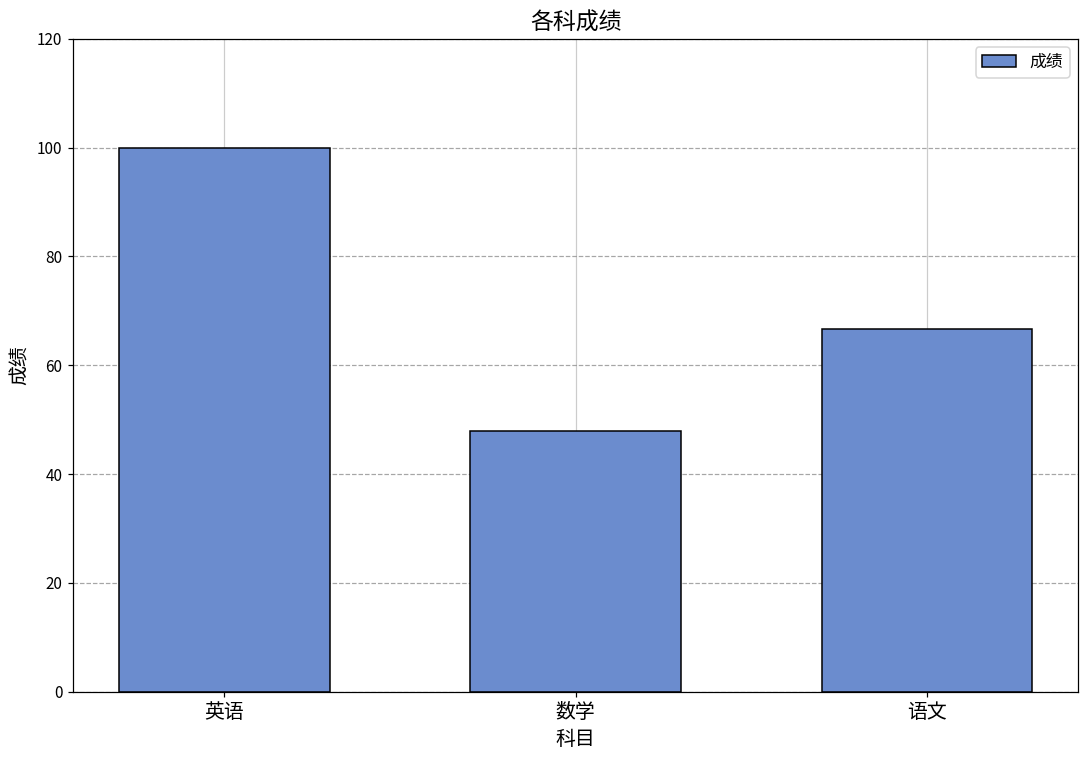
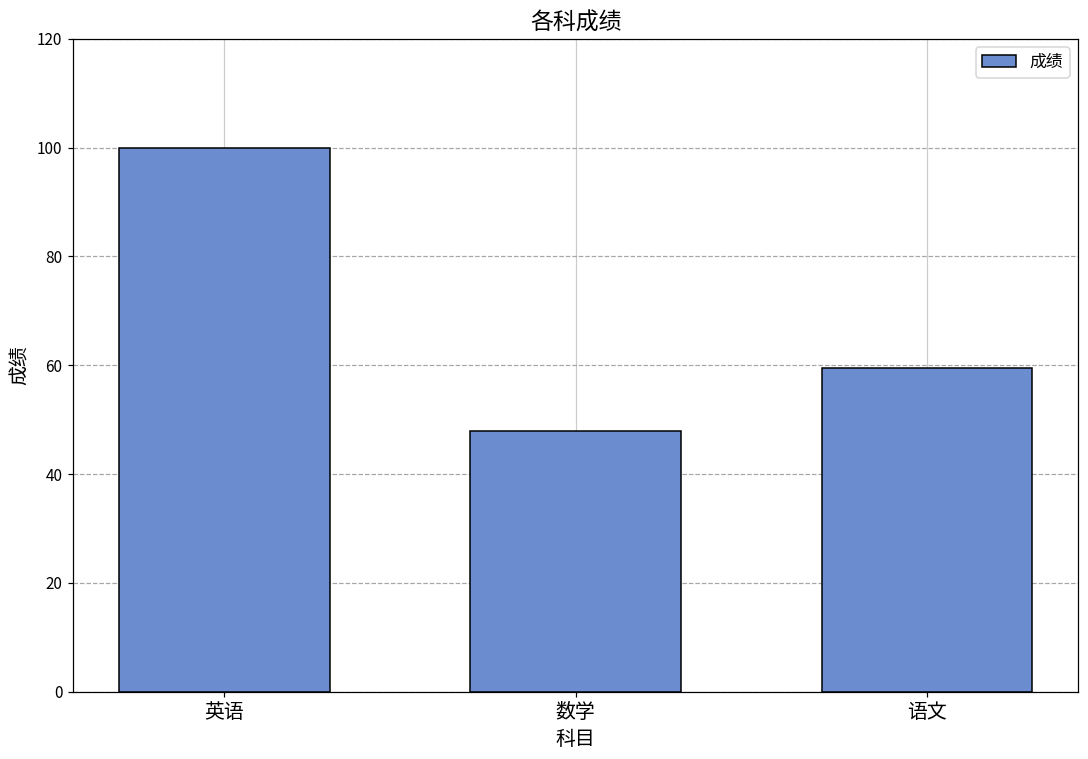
语文: 67 -> 60
